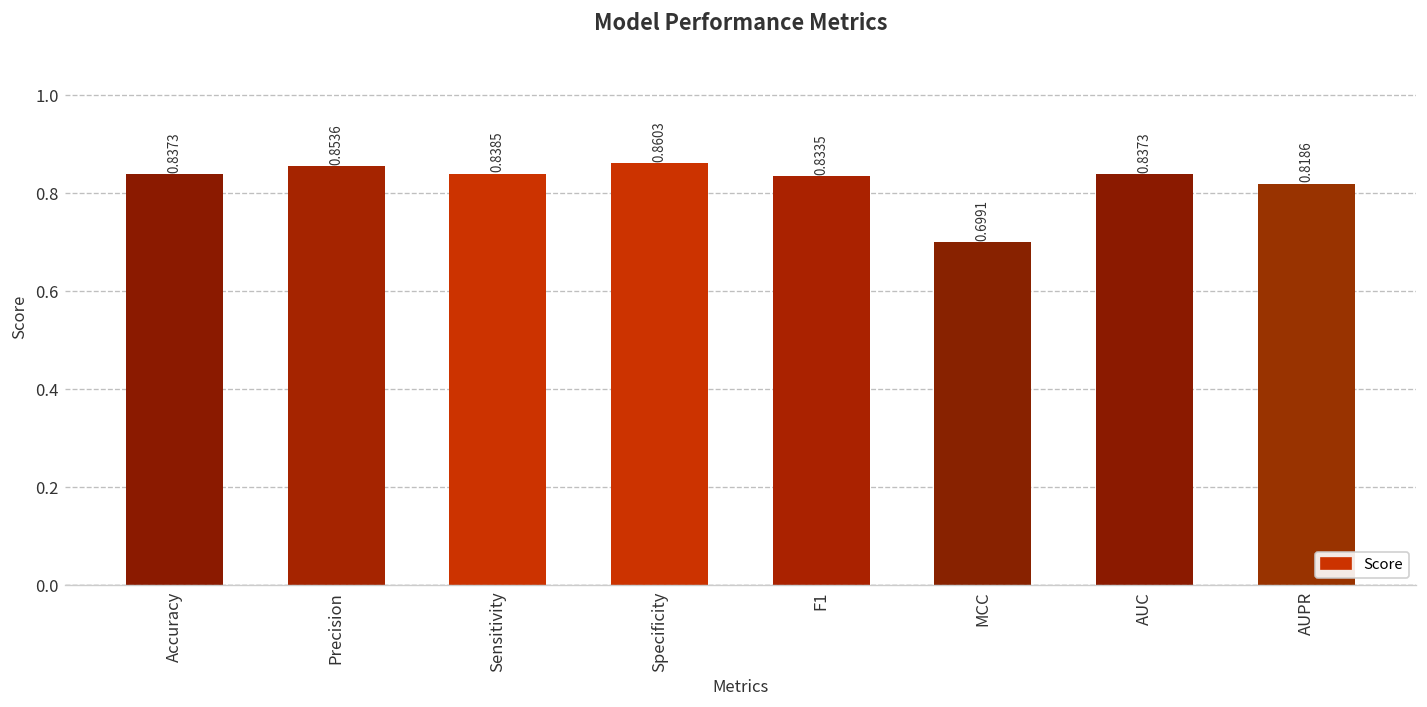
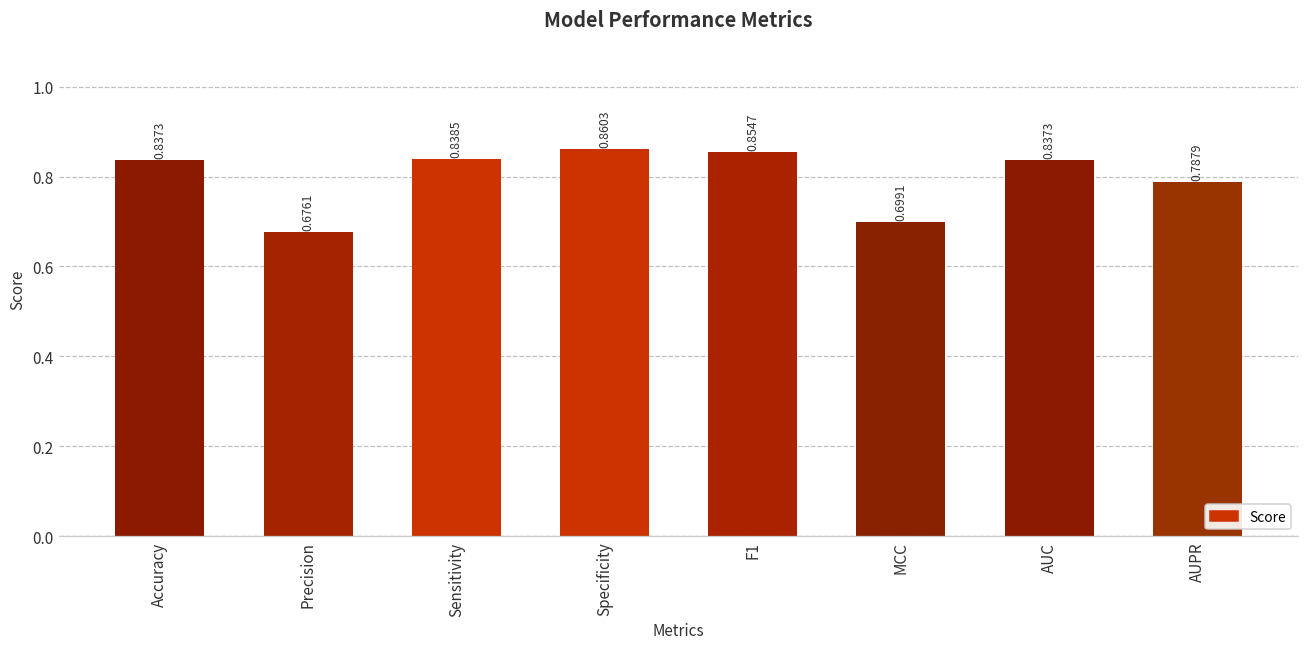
Precision: 0.8536 -> 0.6761
F1: 0.8335 -> 0.8547
AUPR: 0.8186 -> 0.7879
